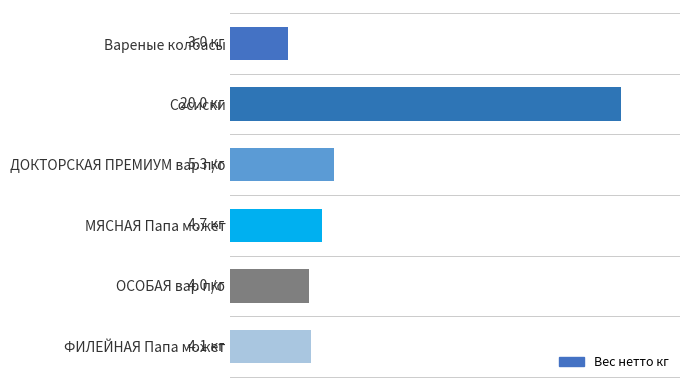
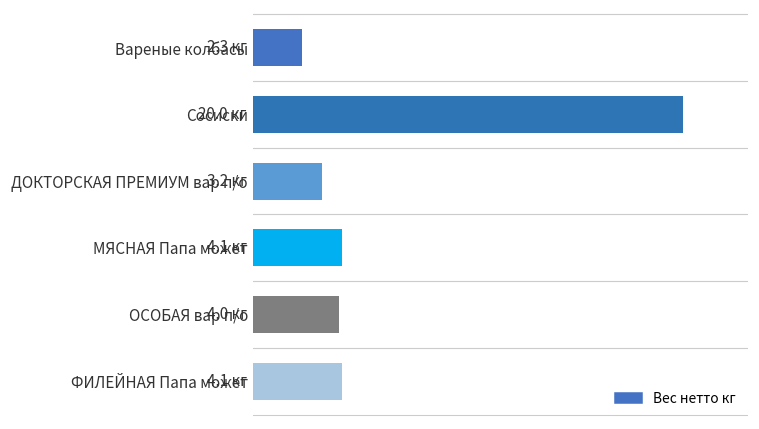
Вареные колбасы: 3.0 -> 2.3
ДОКТОРСКАЯ ПРЕМИУМ вар п/о: 5.3 -> 3.2
МЯСНАЯ Папа может: 4.7 -> 4.1
